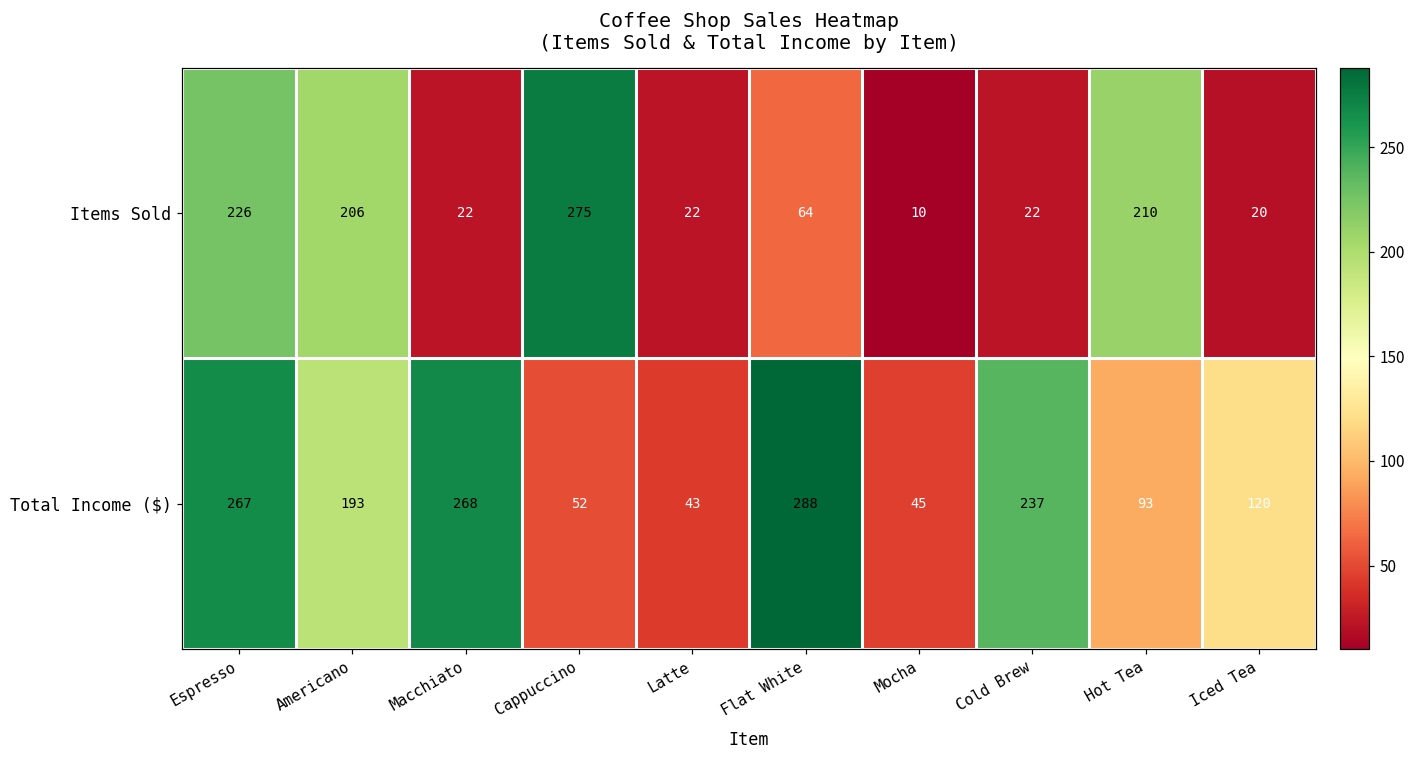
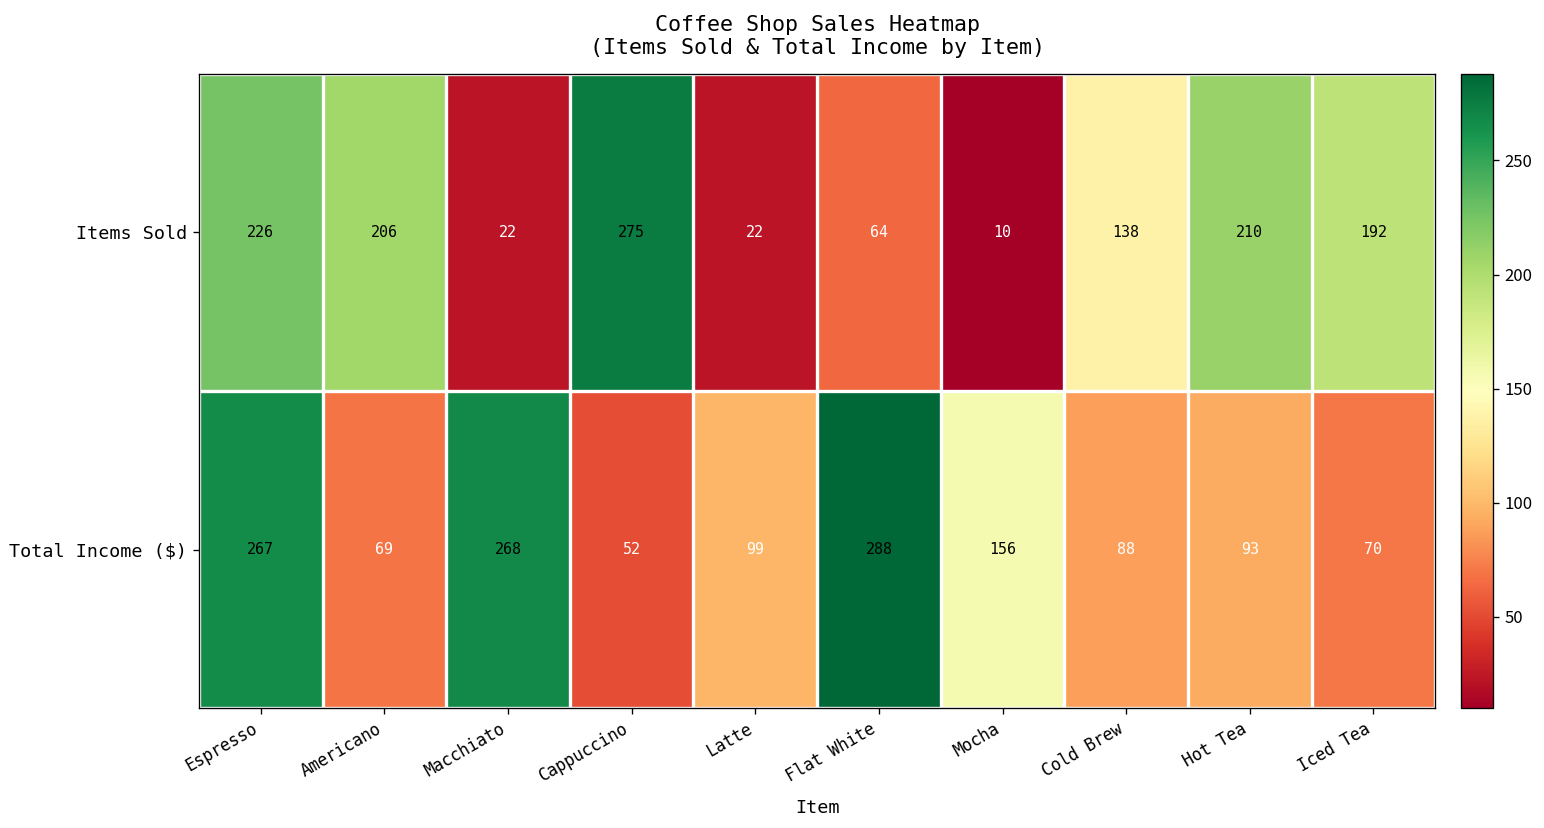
Items Sold, Cold Brew: 22 -> 138
Items Sold, Iced Tea: 20 -> 192
Total Income ($), Americano: 193 -> 69
Total Income ($), Latte: 43 -> 99
Total Income ($), Mocha: 45 -> 156
Total Income ($), Cold Brew: 237 -> 88
Total Income ($), Iced Tea: 120 -> 70
